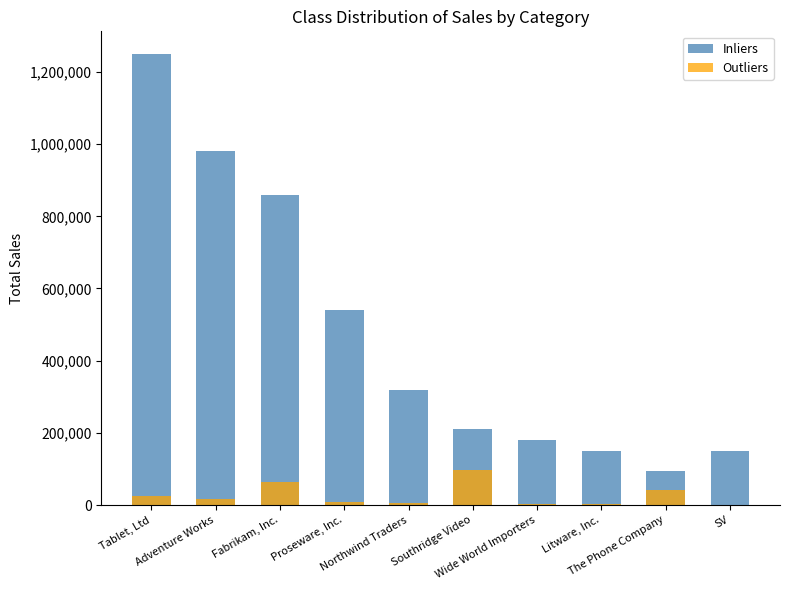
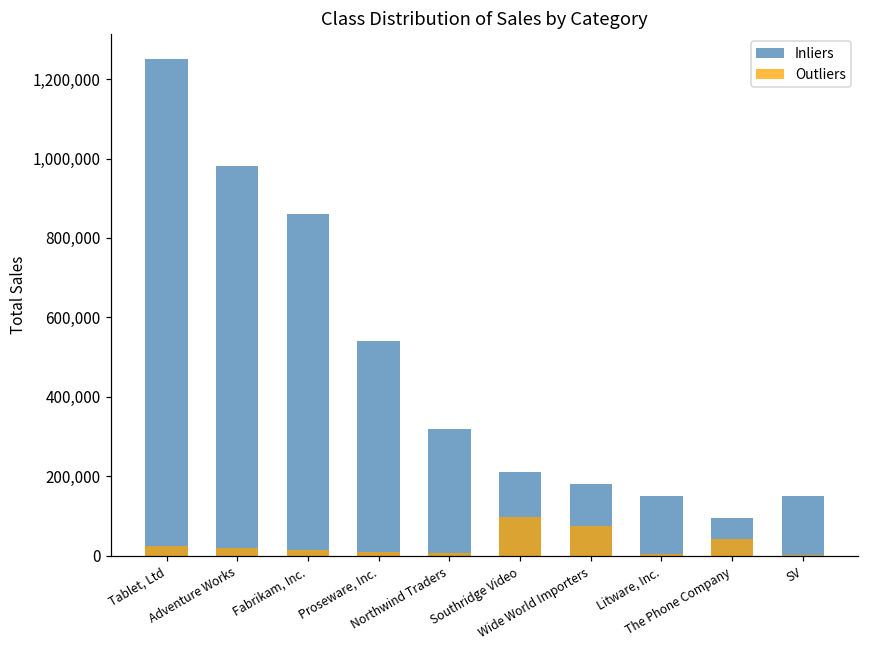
Outliers, Fabrikam, Inc.: 60,000 -> 20,000
Outliers, Wide World Importers: 0 -> 80,000
